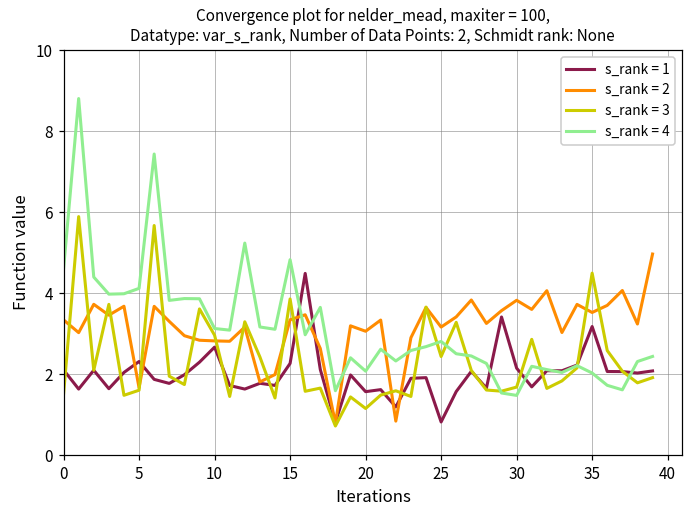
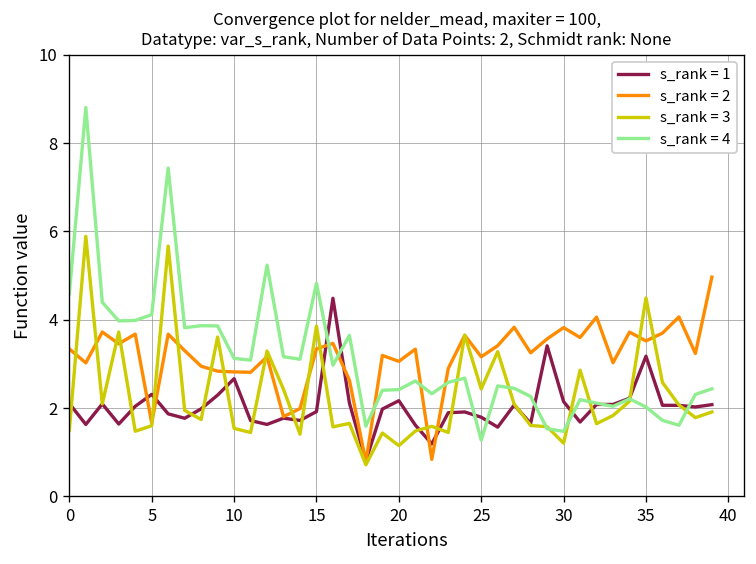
s_rank = 3, 10: 3.0 -> 1.5
s_rank = 1, 15: 2.3 -> 1.9
s_rank = 1, 20: 1.6 -> 2.2
s_rank = 4, 20: 2.1 -> 2.4
s_rank = 1, 25: 0.8 -> 1.8
s_rank = 4, 25: 2.8 -> 1.3
s_rank = 3, 30: 1.7 -> 1.2
